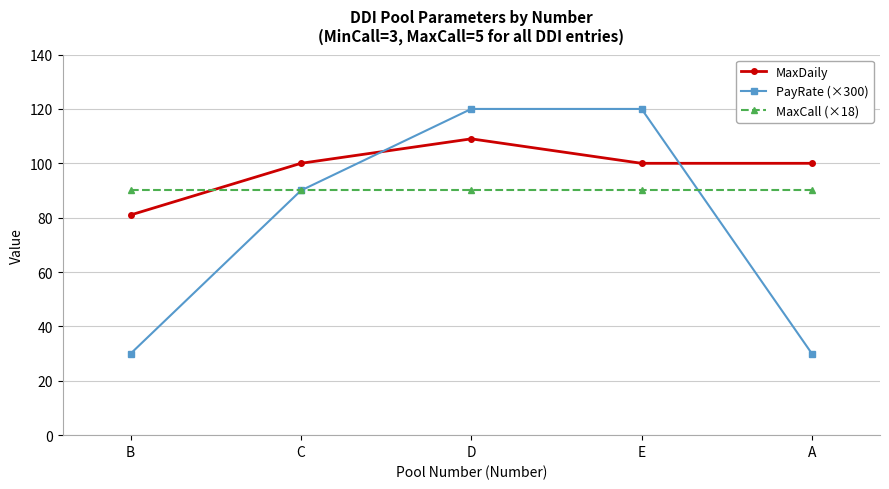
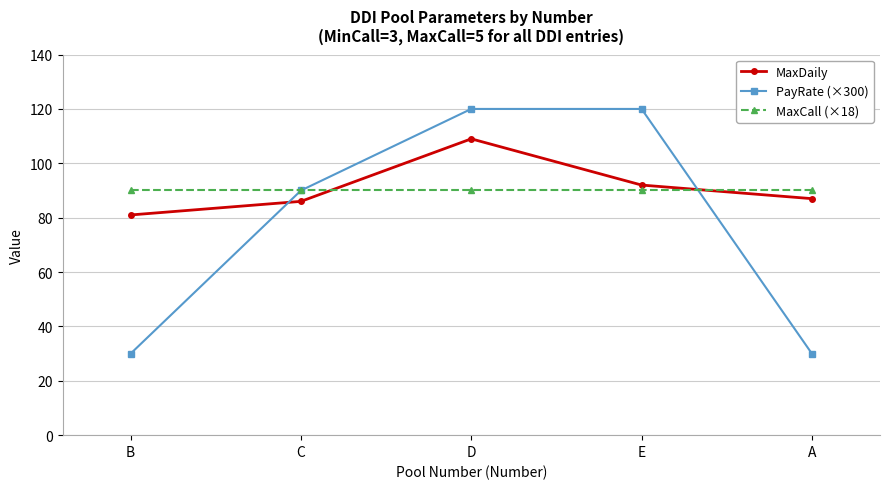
MaxDaily, C: 100 -> 86
MaxDaily, E: 100 -> 92
MaxDaily, A: 100 -> 87
